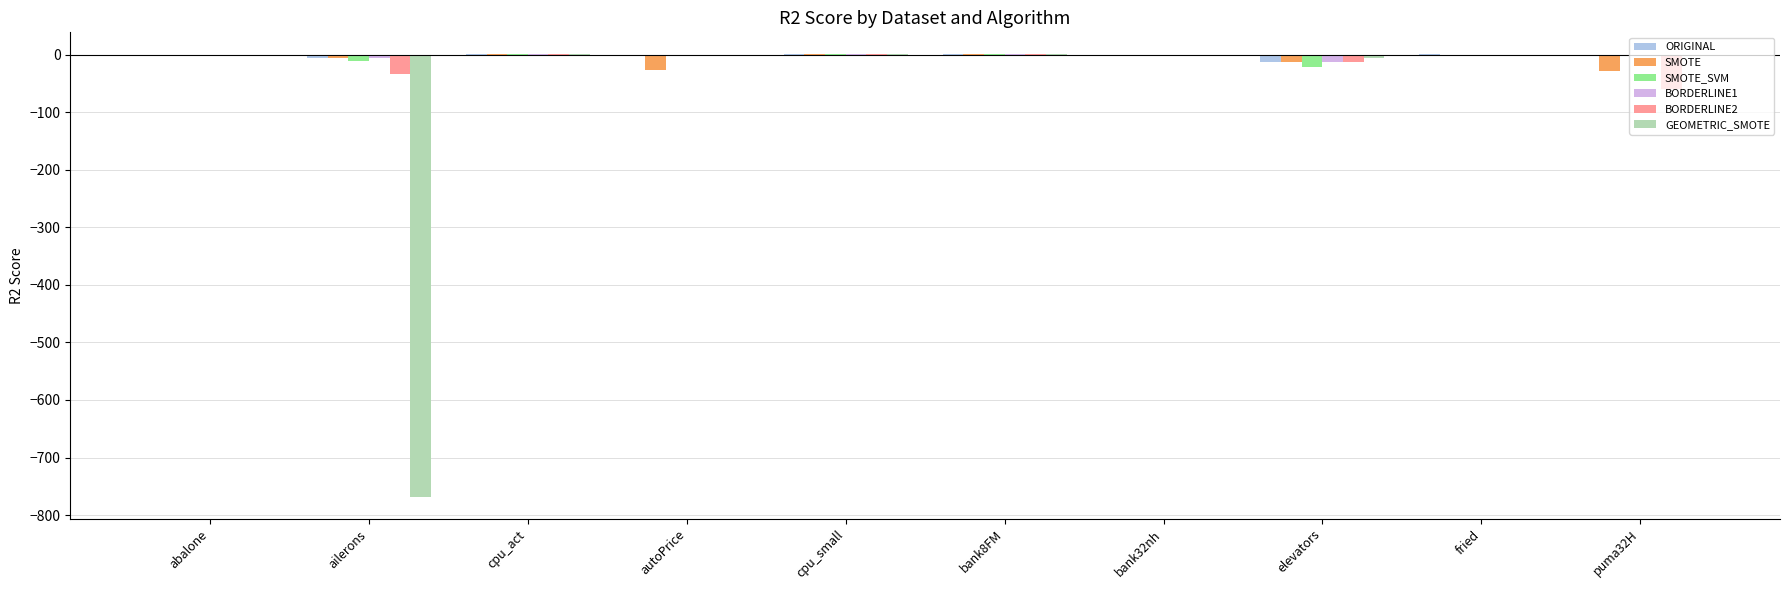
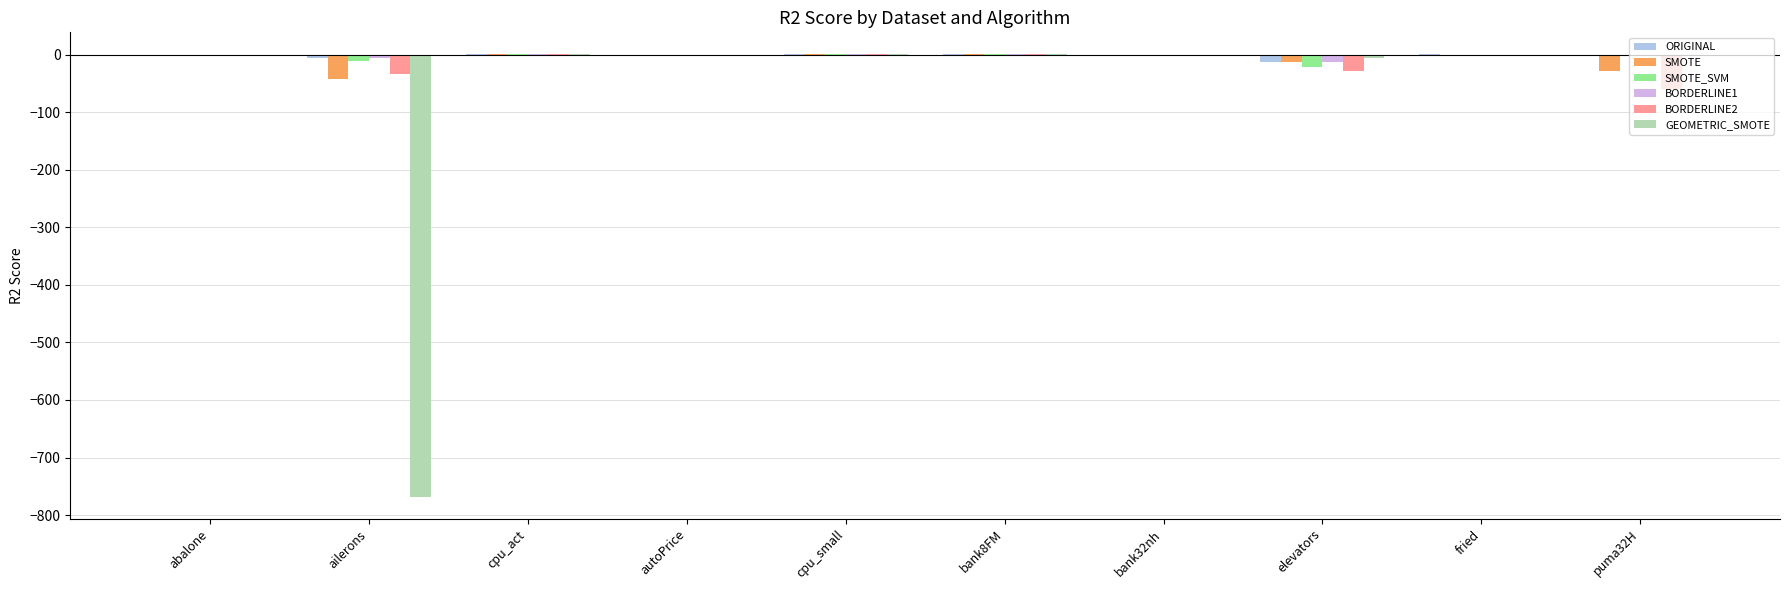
SMOTE, ailerons: -10 -> -40
SMOTE, autoPrice: -30 -> 0
BORDERLINE2, elevators: -10 -> -30
